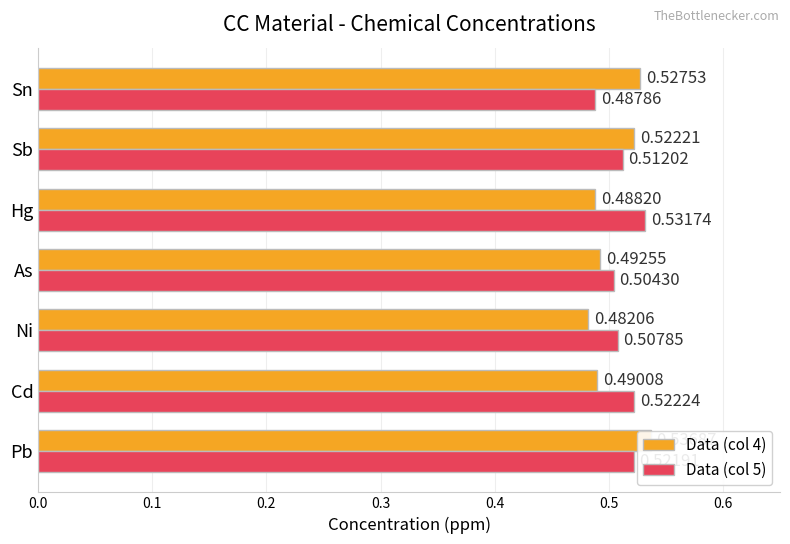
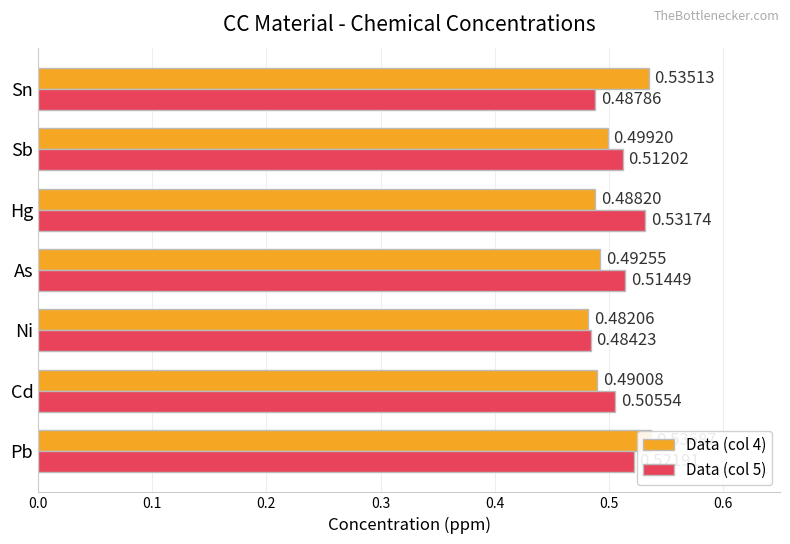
Data (col 4), Sn: 0.52753 -> 0.53513
Data (col 4), Sb: 0.52221 -> 0.49920
Data (col 5), As: 0.50430 -> 0.51449
Data (col 5), Ni: 0.50785 -> 0.48423
Data (col 5), Cd: 0.52224 -> 0.50554
